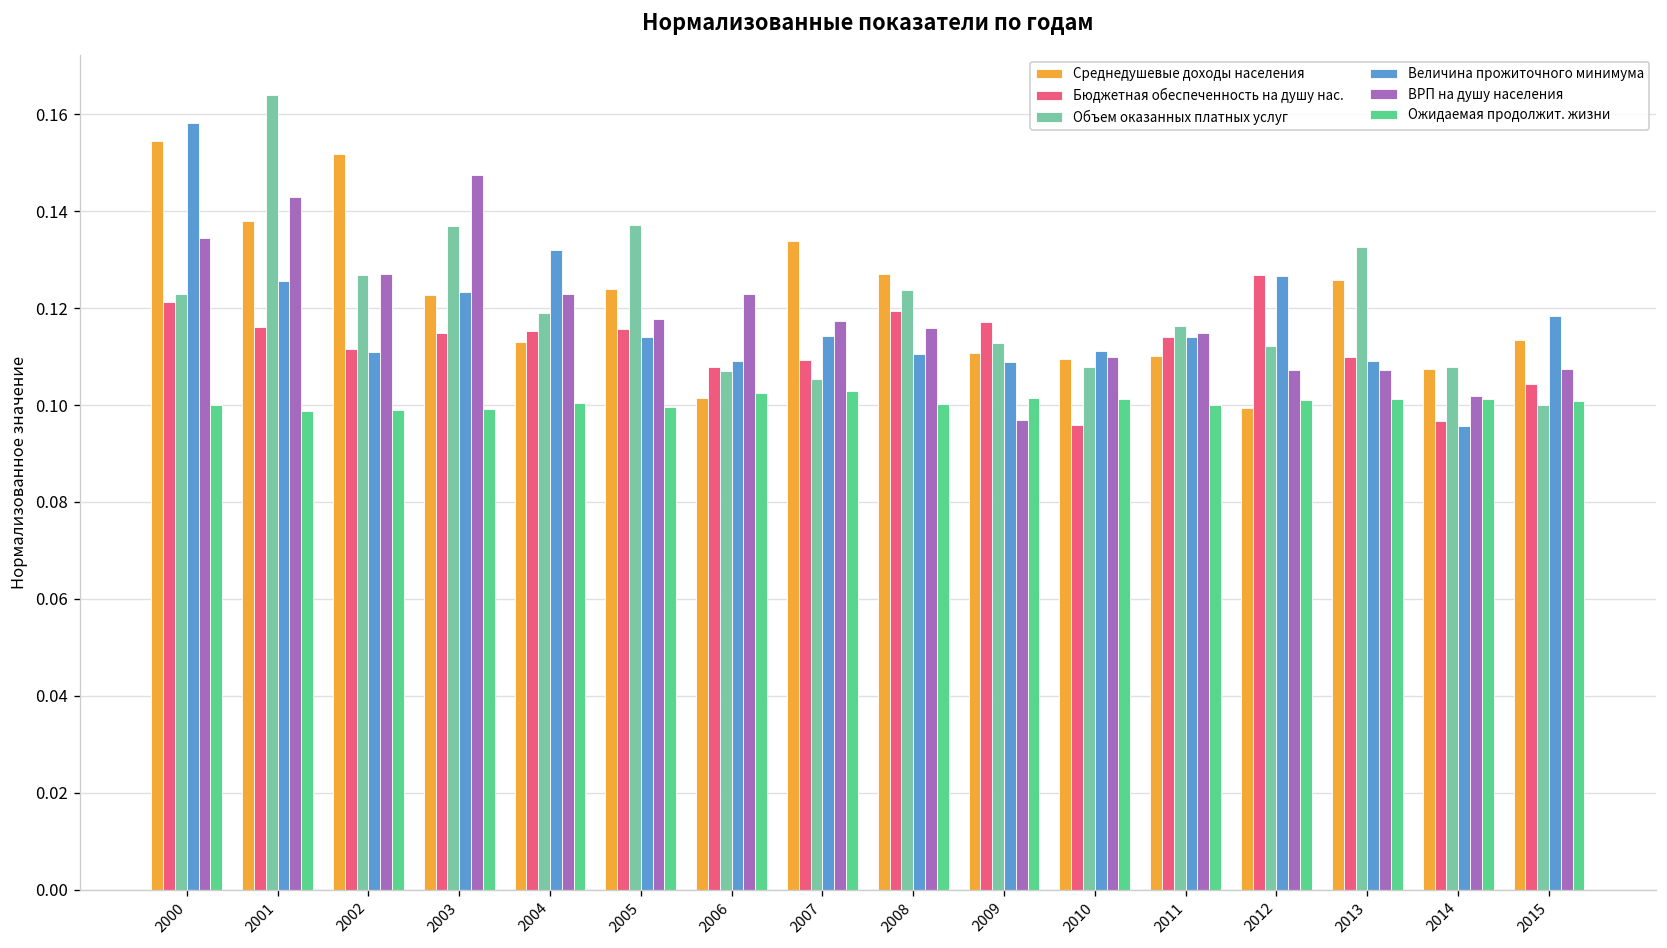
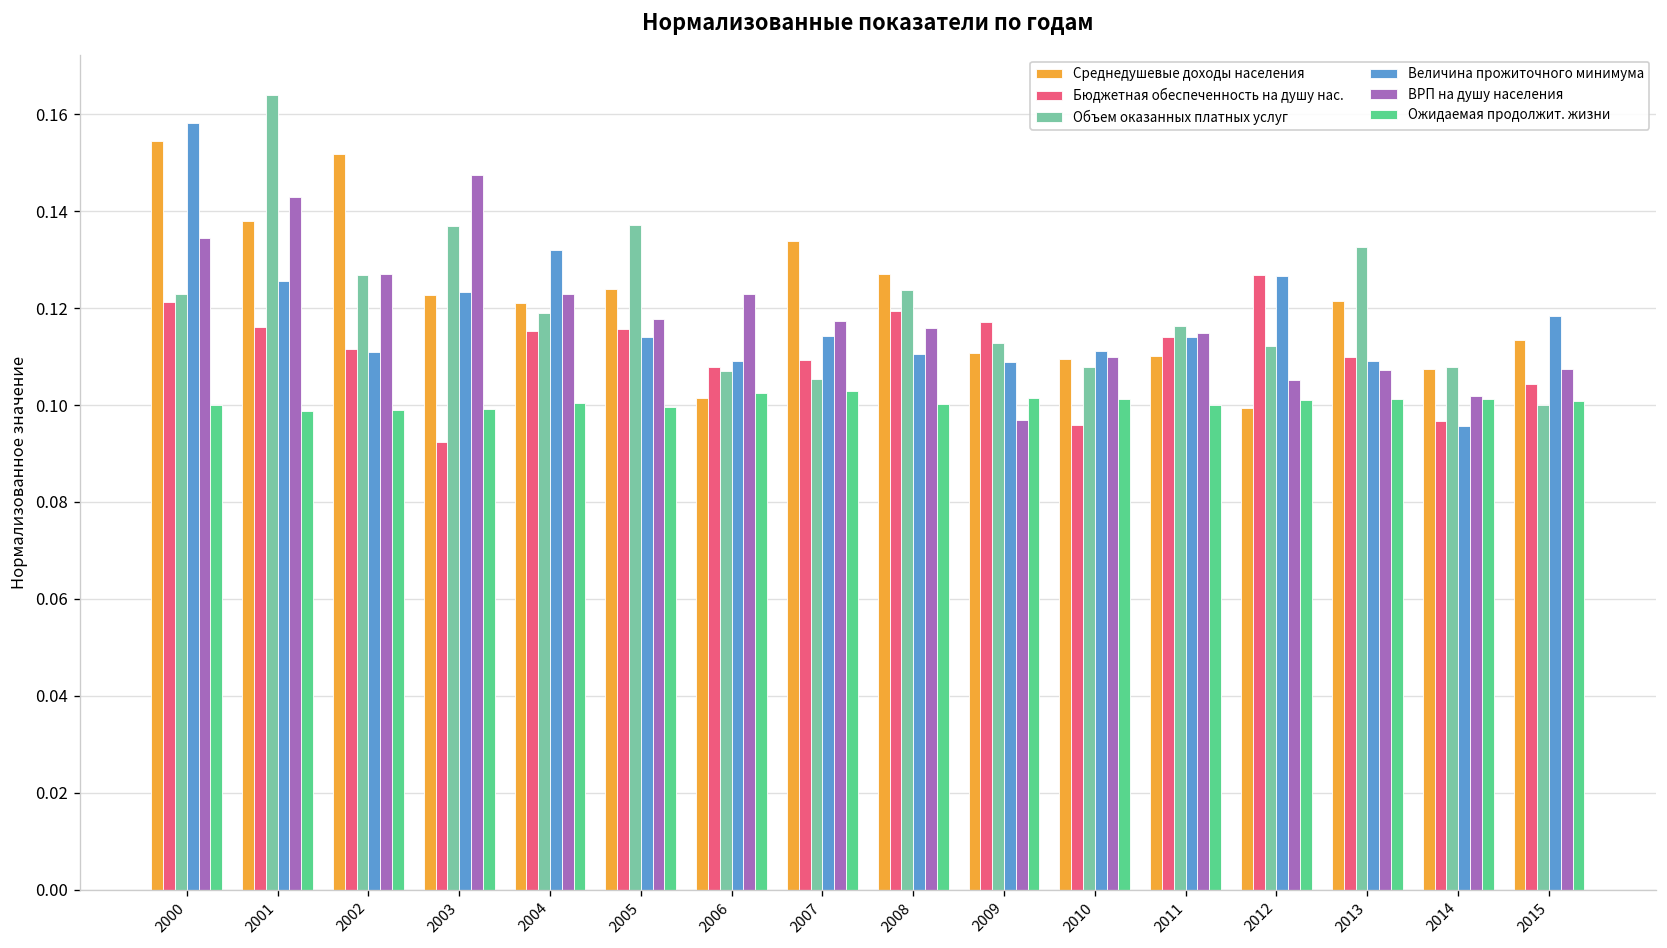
Бюджетная обеспеченность на душу нас., 2003: 0.115 -> 0.092
Среднедушевые доходы населения, 2004: 0.113 -> 0.121
ВРП на душу населения, 2012: 0.107 -> 0.105
Среднедушевые доходы населения, 2013: 0.126 -> 0.121
